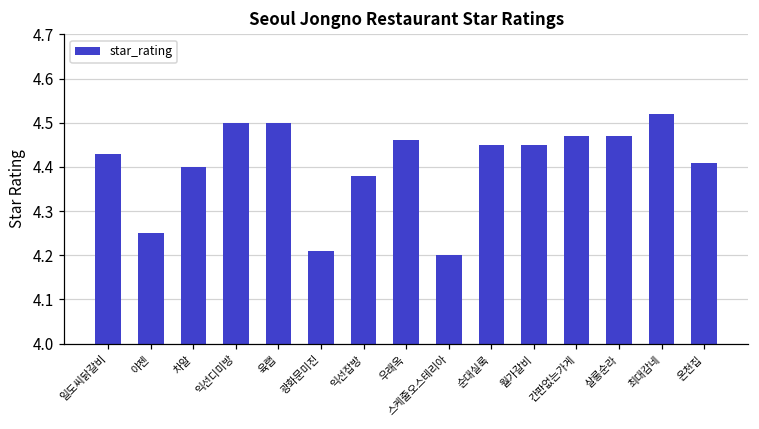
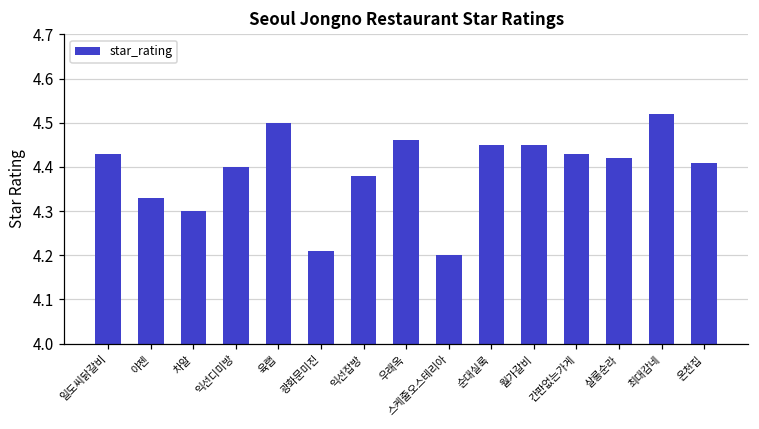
야젠: 4.25 -> 4.33
차알: 4.4 -> 4.3
익선디미방: 4.5 -> 4.4
간판없는가게: 4.47 -> 4.43
살롱순라: 4.47 -> 4.42
